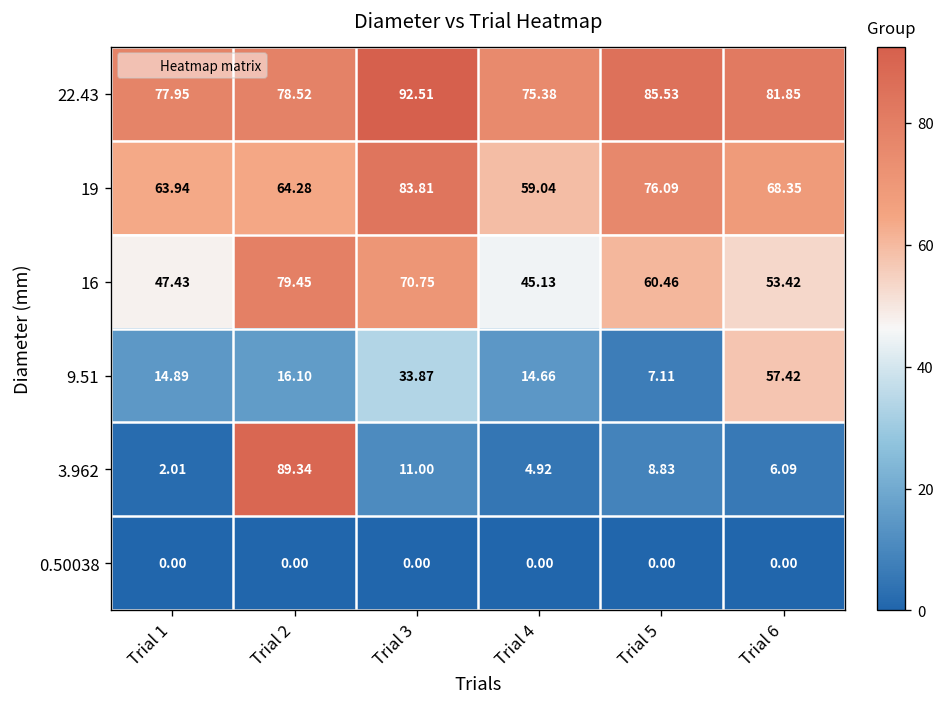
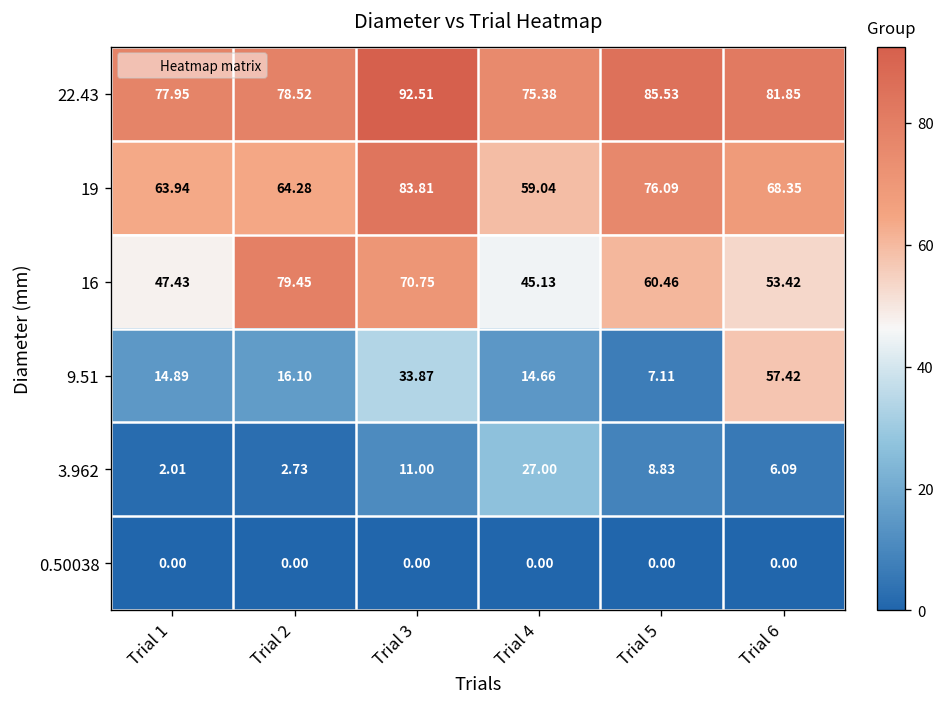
3.962, Trial 2: 89.34 -> 2.73
3.962, Trial 4: 4.92 -> 27.00
